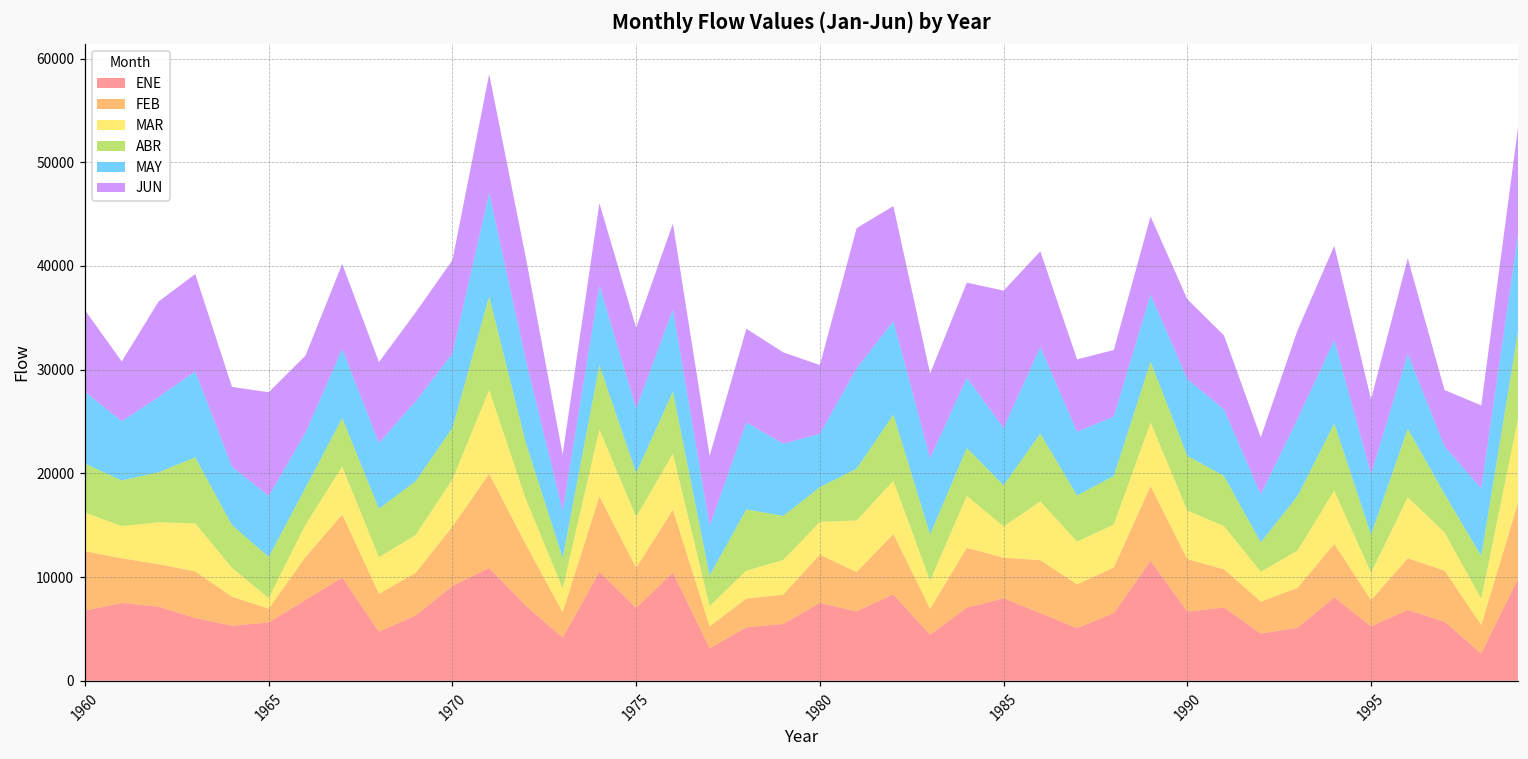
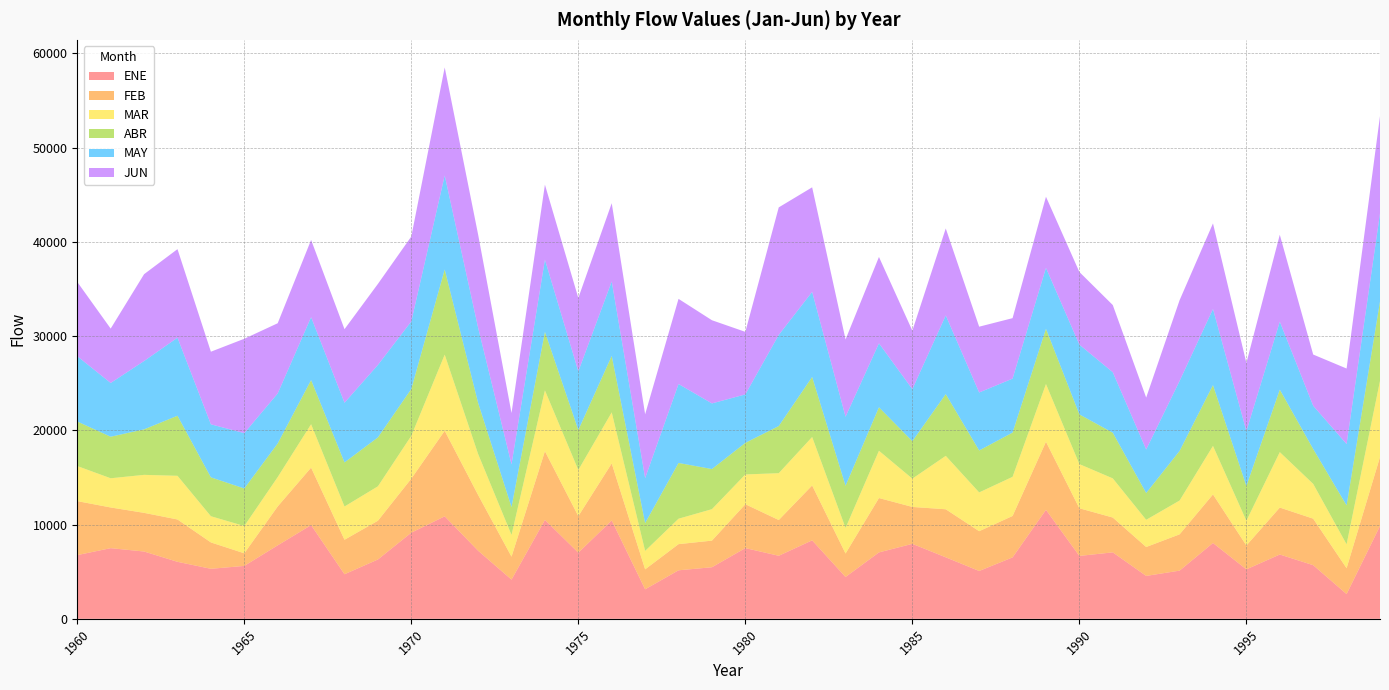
MAR, 1965: 1000 -> 3000
JUN, 1985: 13000 -> 6000
